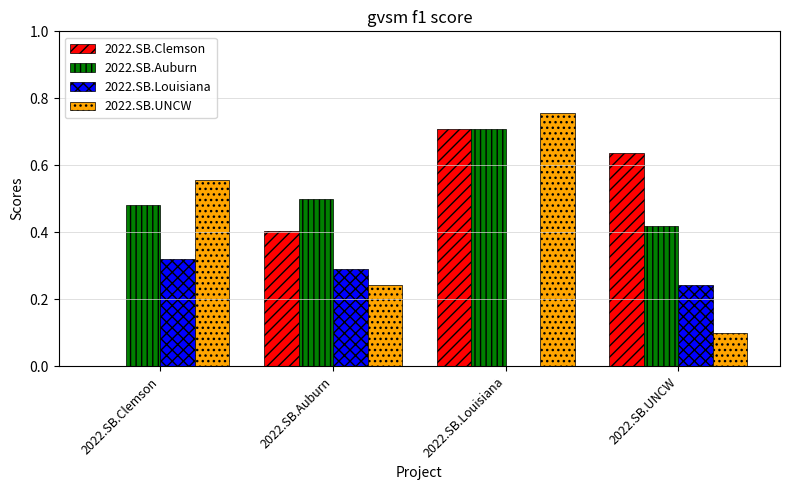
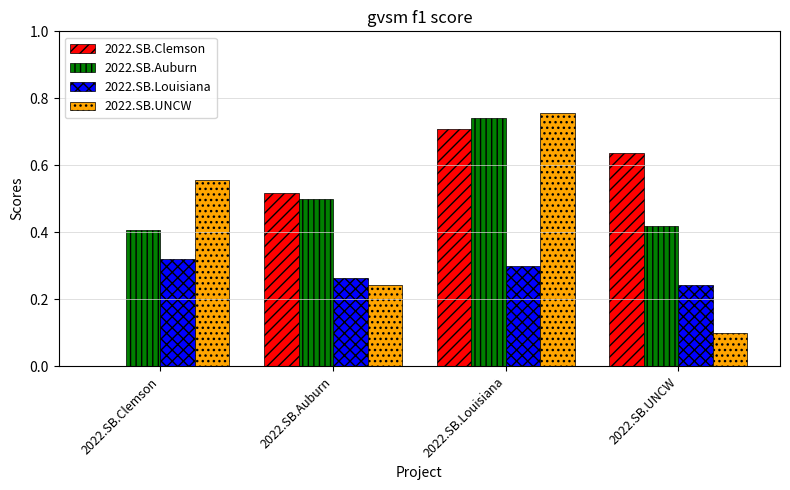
2022.SB.Auburn, 2022.SB.Clemson: 0.48 -> 0.41
2022.SB.Clemson, 2022.SB.Auburn: 0.40 -> 0.52
2022.SB.Louisiana, 2022.SB.Auburn: 0.29 -> 0.26
2022.SB.Auburn, 2022.SB.Louisiana: 0.71 -> 0.74
2022.SB.Louisiana, 2022.SB.Louisiana: 0.0 -> 0.3
